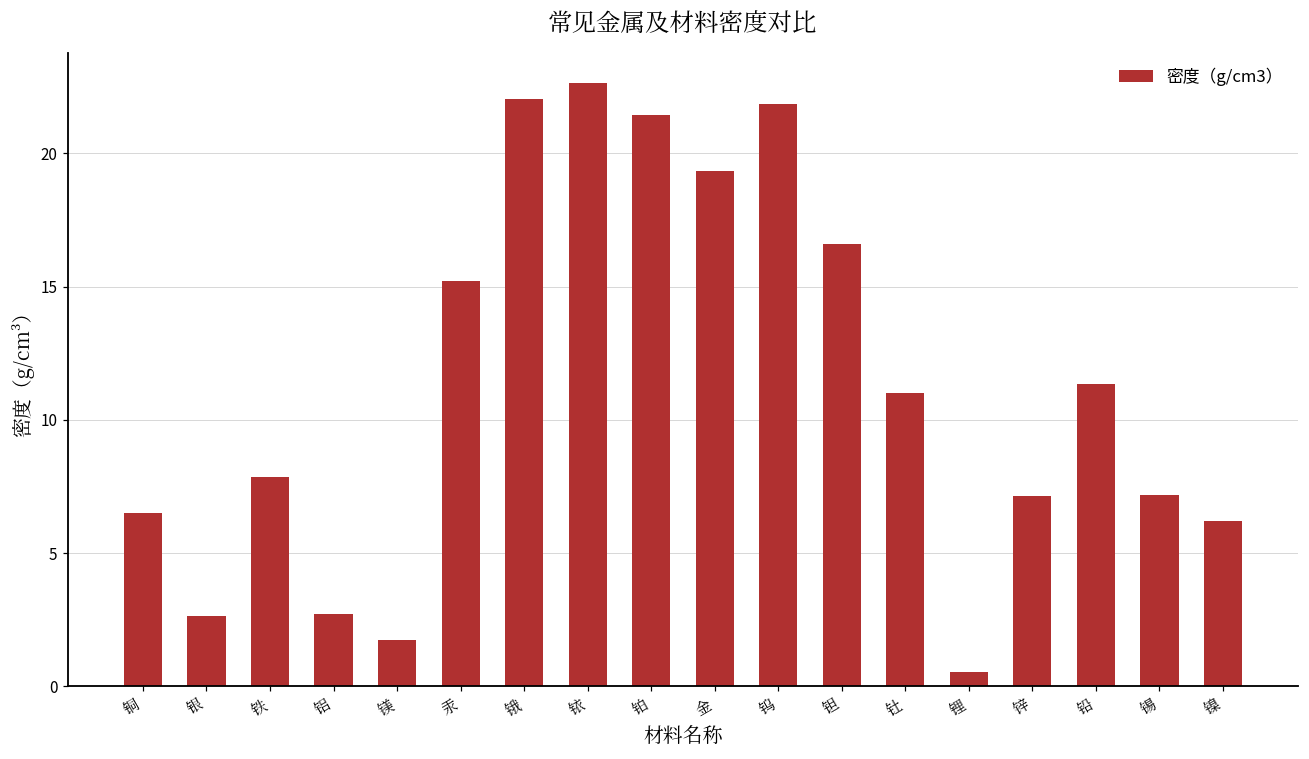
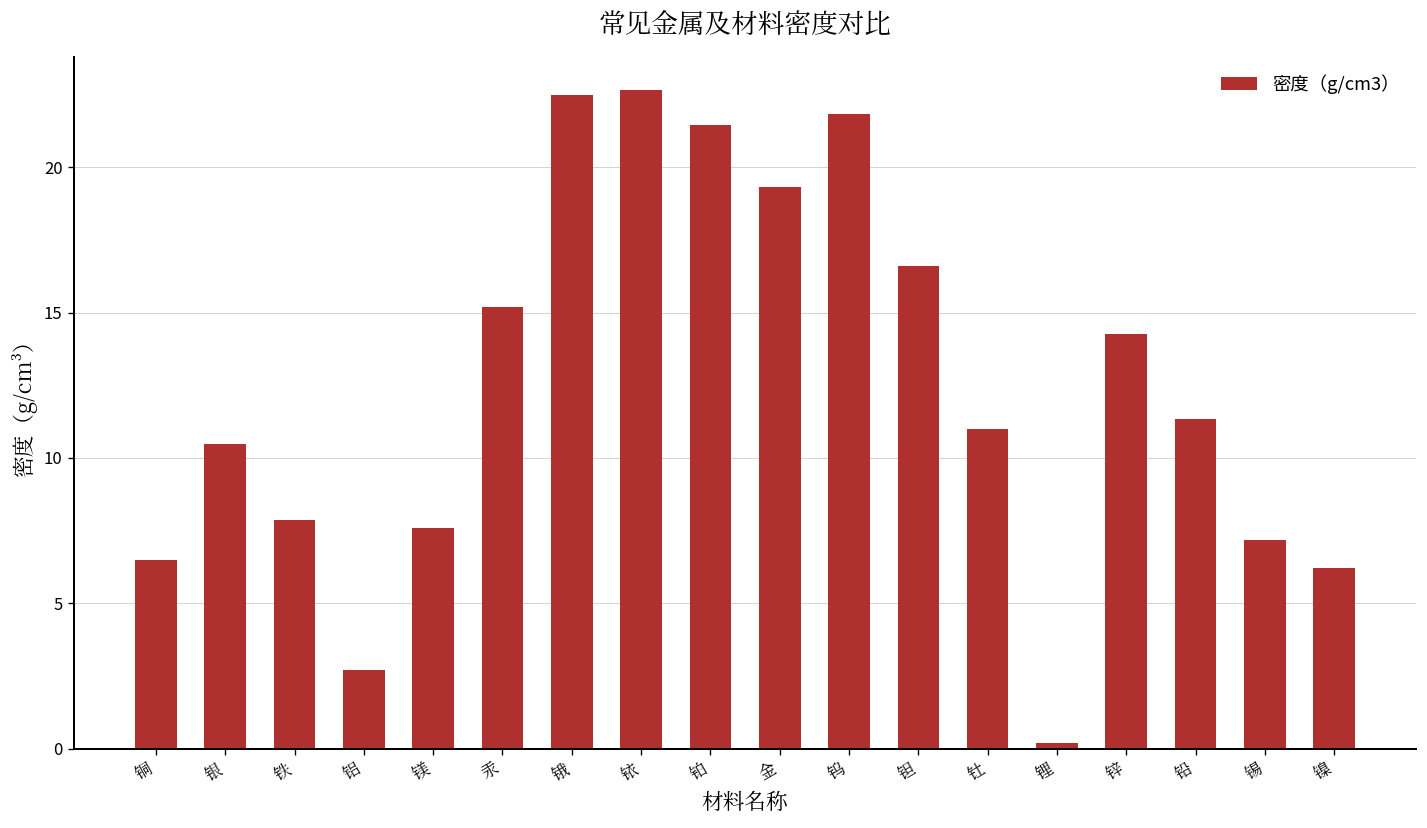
银: 2.6 -> 10.5
镁: 1.7 -> 7.6
锇: 22.0 -> 22.5
锂: 0.5 -> 0.2
锌: 7.1 -> 14.3
